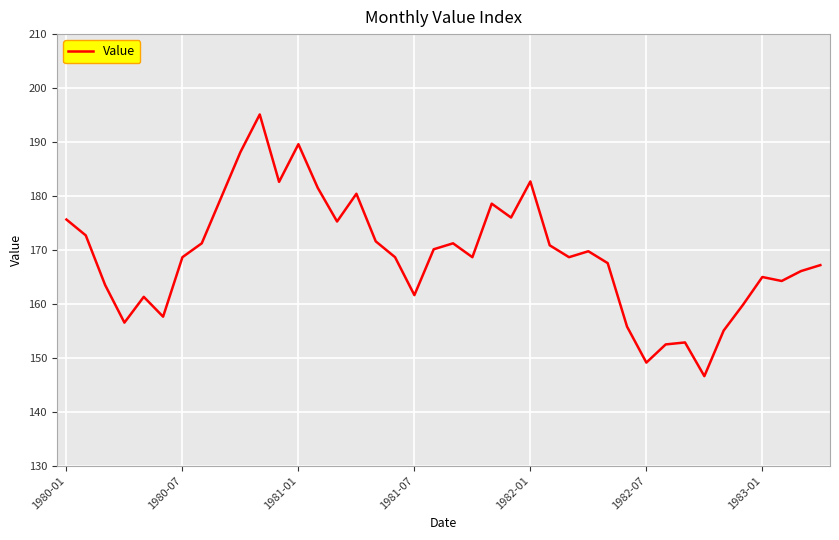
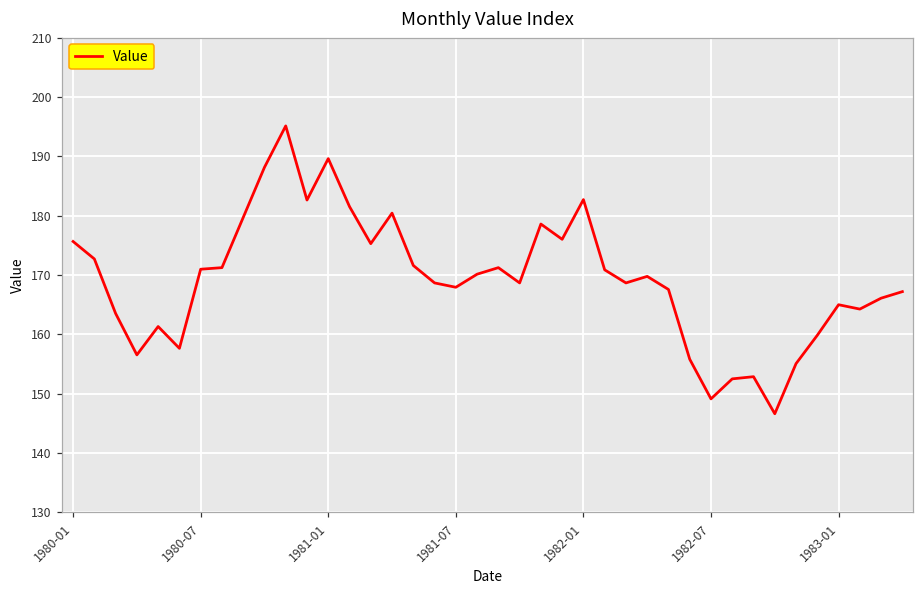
1980-07: 169 -> 171
1981-07: 162 -> 168
